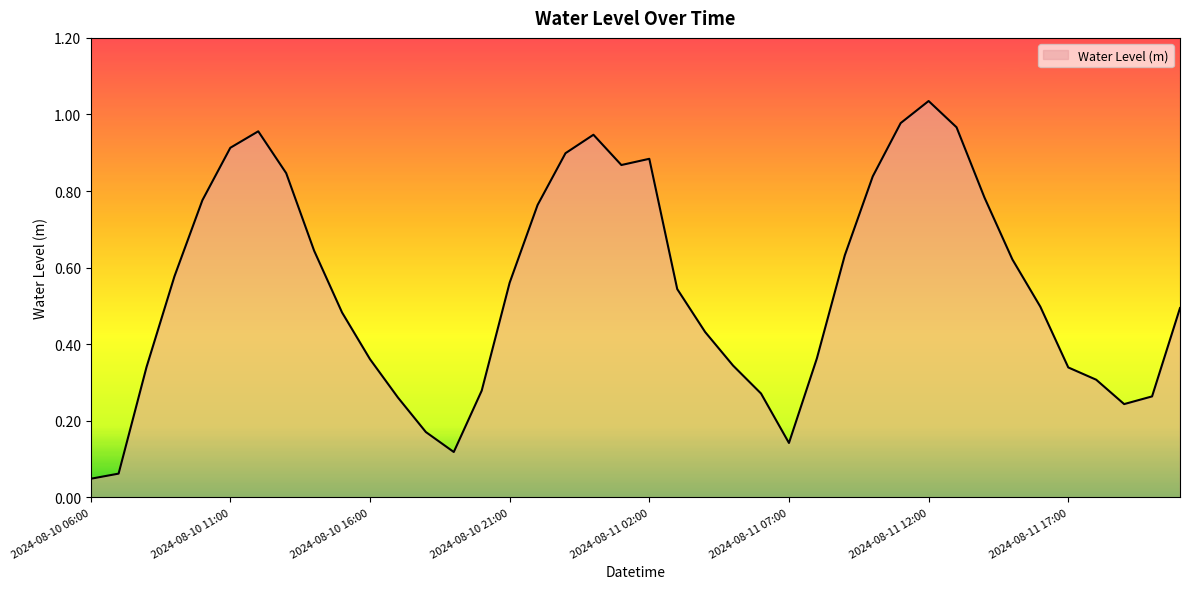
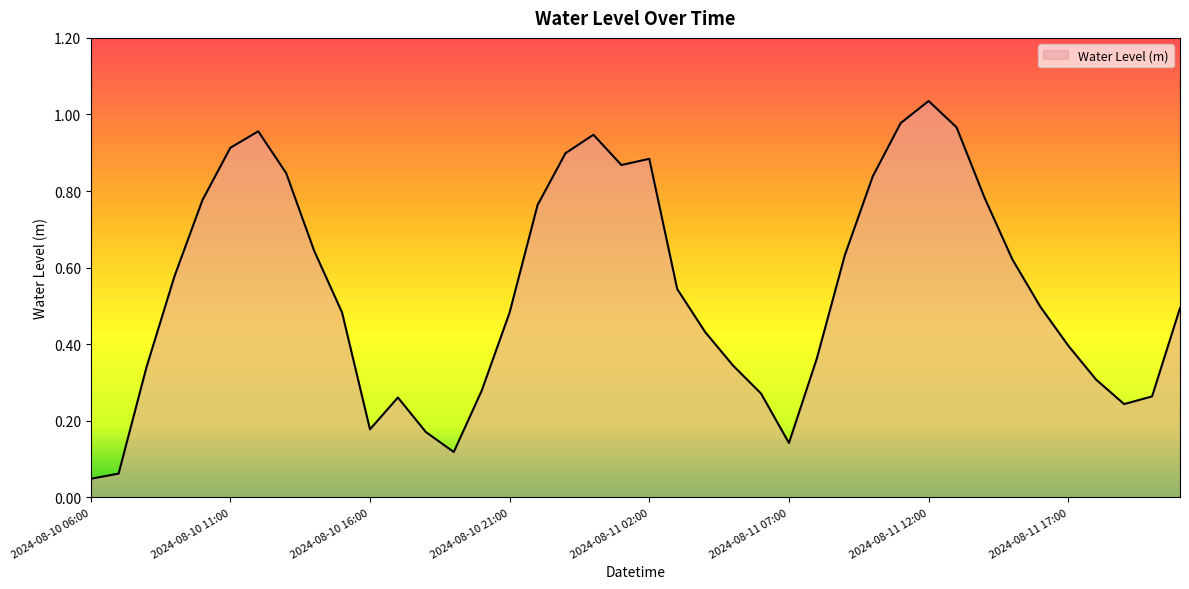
2024-08-10 16:00: 0.36 -> 0.18
2024-08-10 21:00: 0.56 -> 0.48
2024-08-11 17:00: 0.34 -> 0.40
